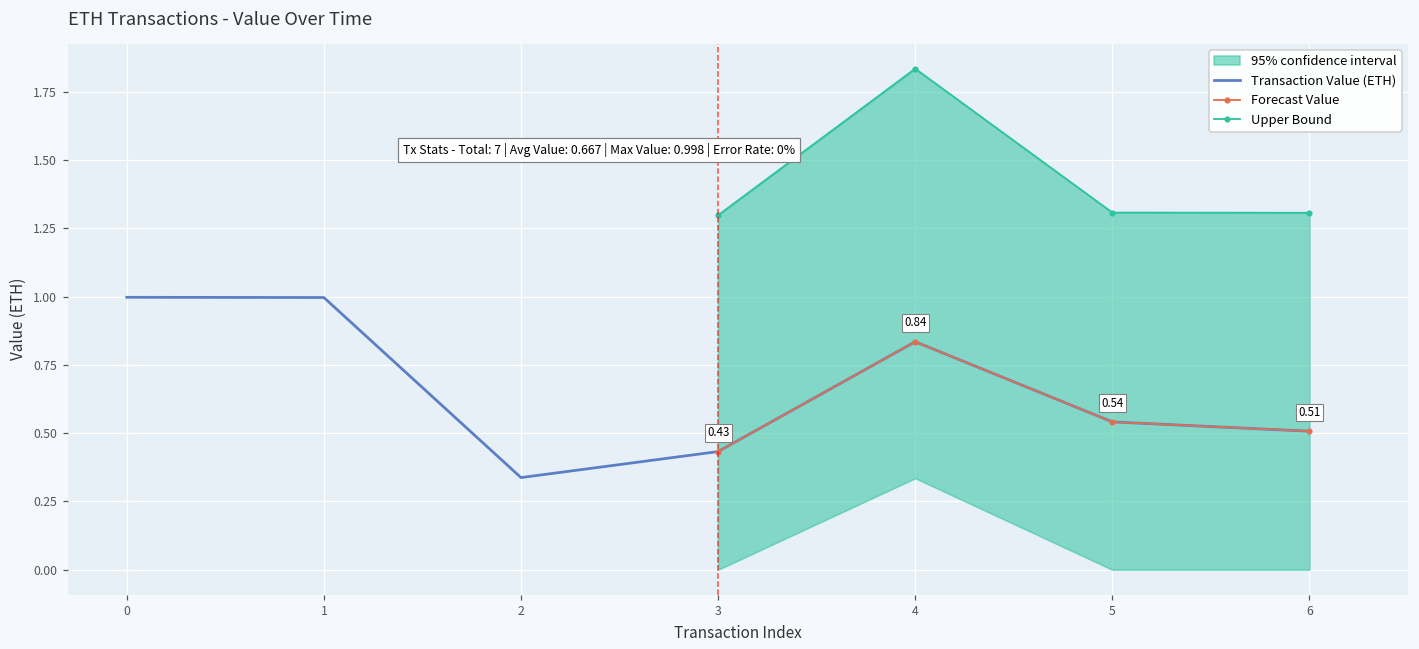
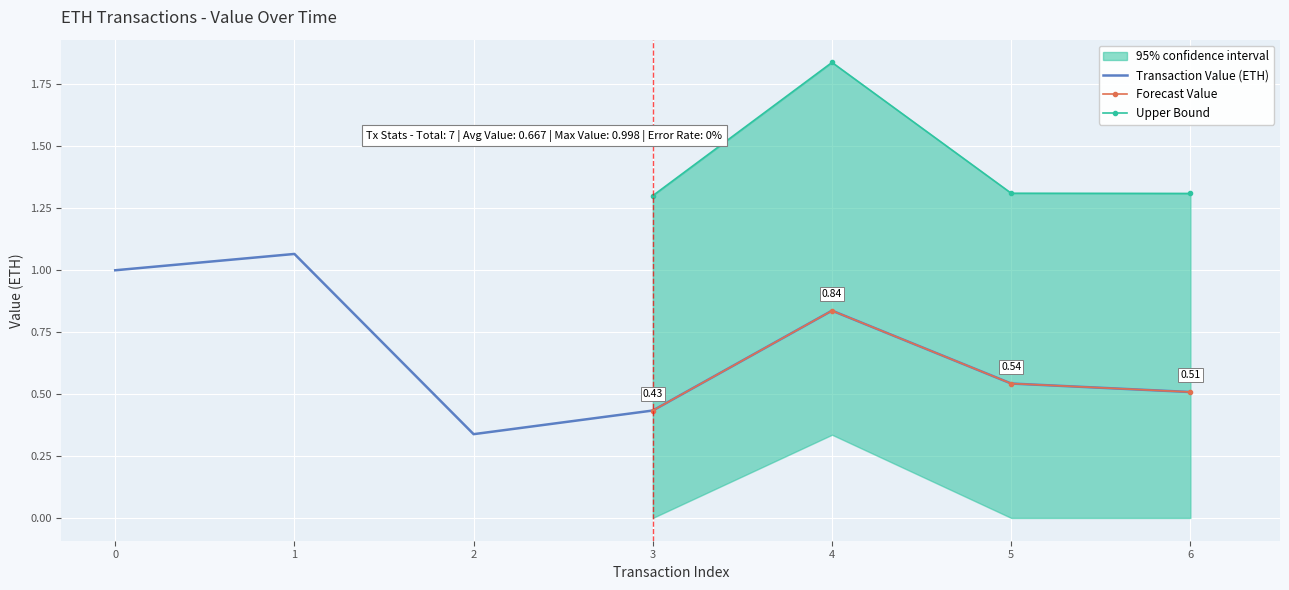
Transaction Value (ETH), 1: 1.00 -> 1.06
